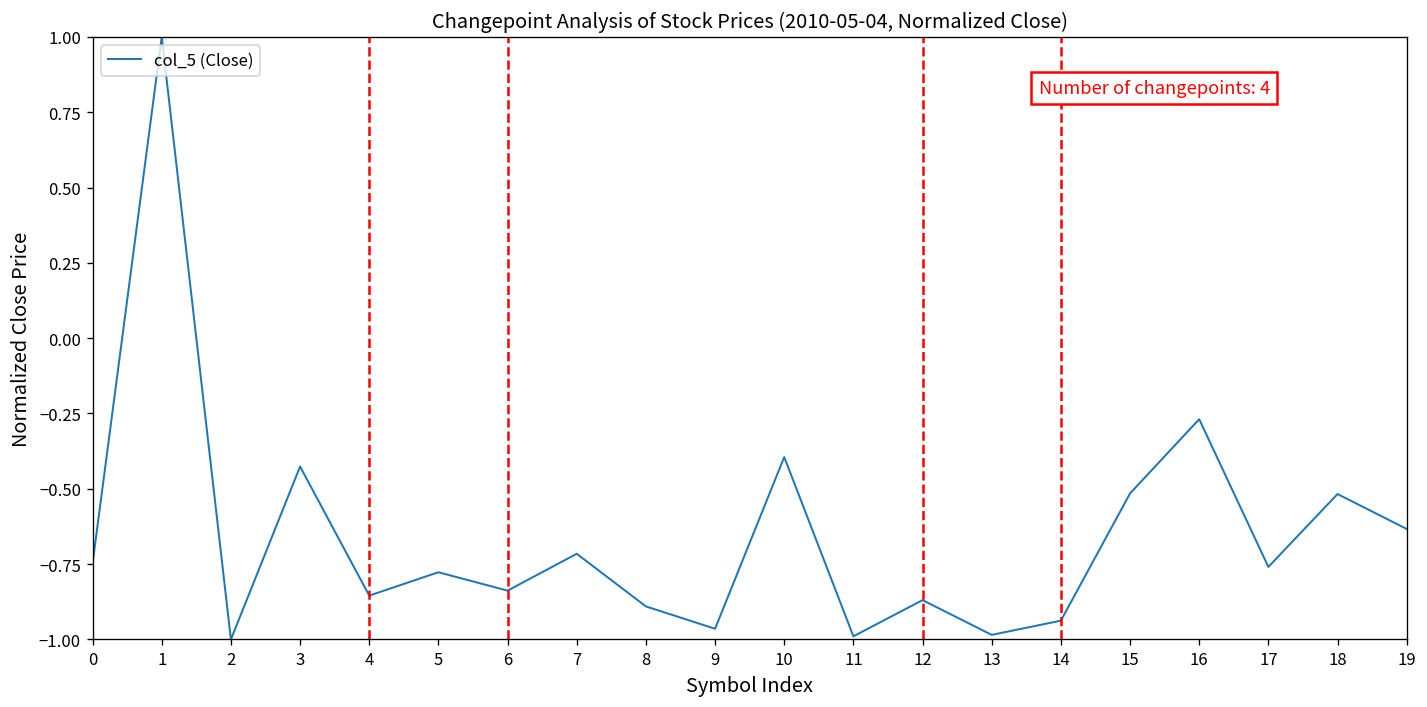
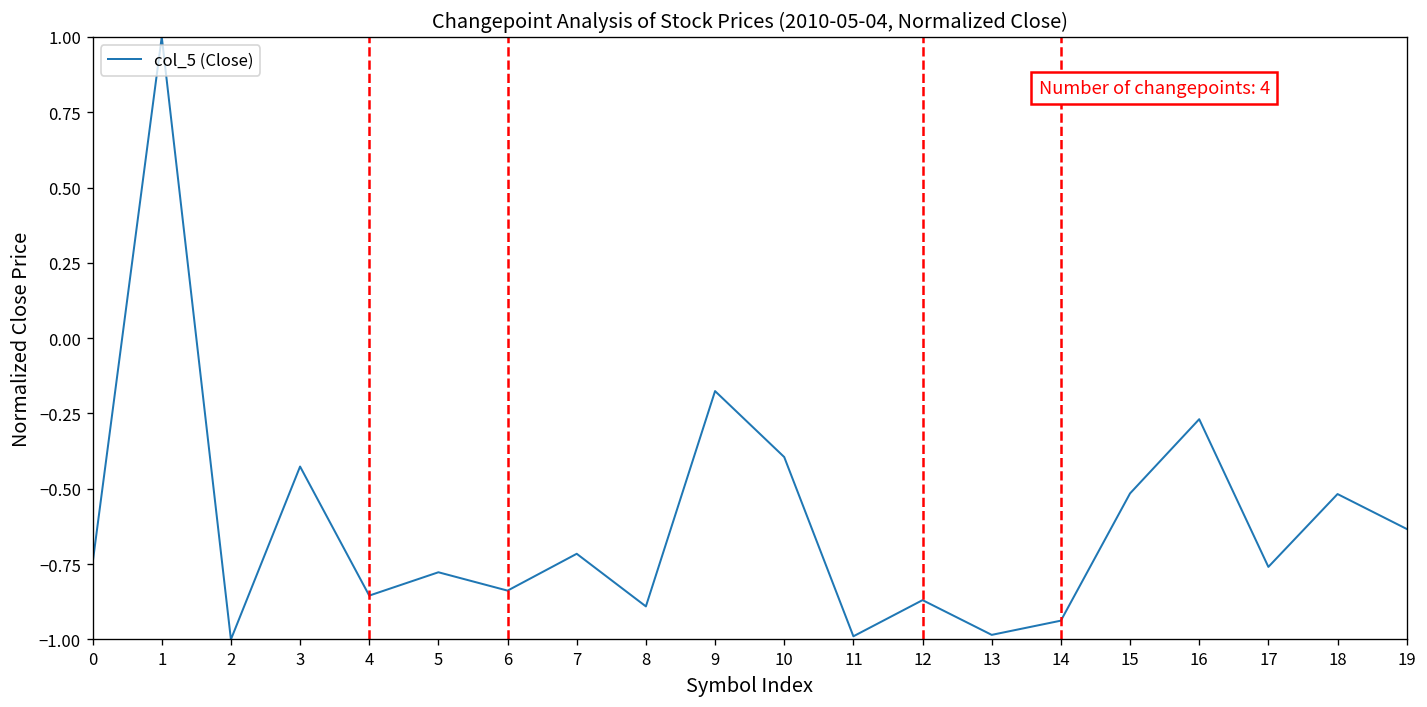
9: -0.96 -> -0.18
